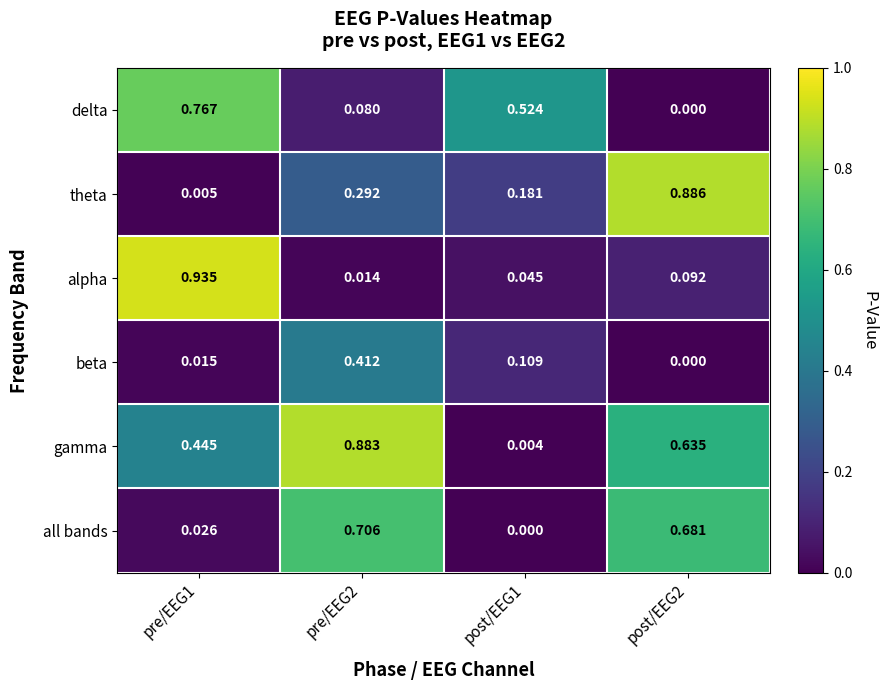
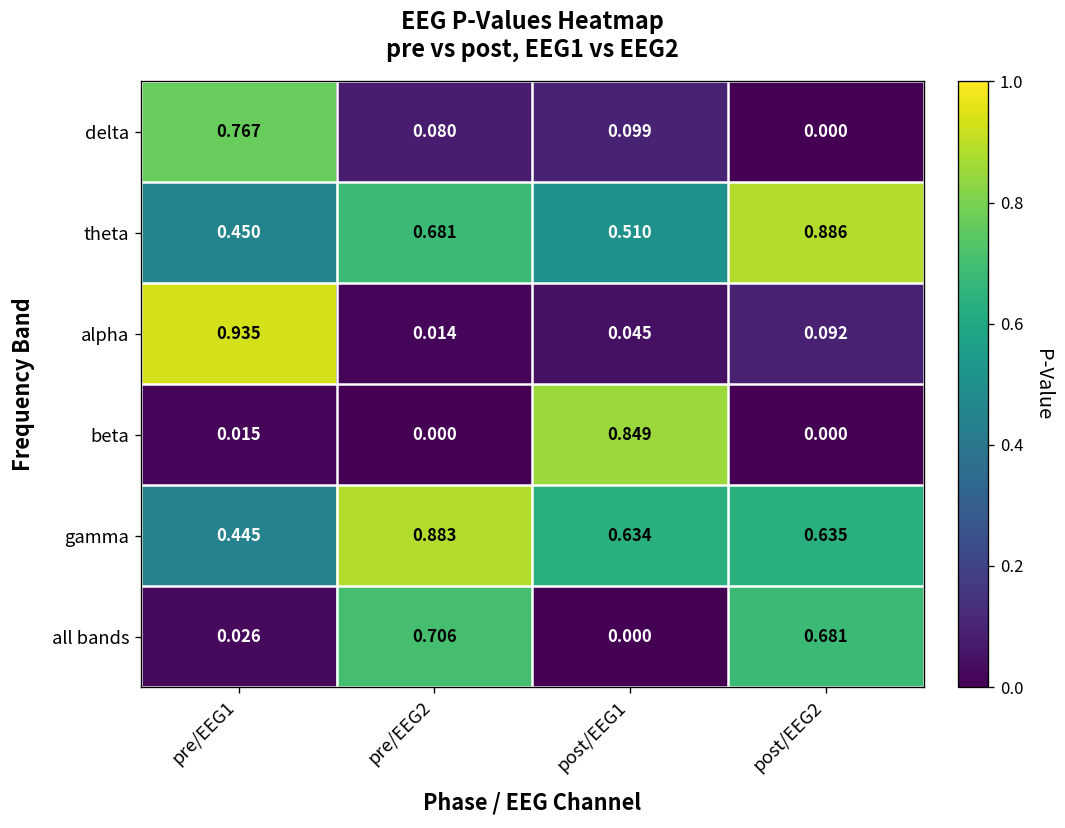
delta, post/EEG1: 0.524 -> 0.099
theta, pre/EEG1: 0.005 -> 0.450
theta, pre/EEG2: 0.292 -> 0.681
theta, post/EEG1: 0.181 -> 0.510
beta, pre/EEG2: 0.412 -> 0.000
beta, post/EEG1: 0.109 -> 0.849
gamma, post/EEG1: 0.004 -> 0.634
